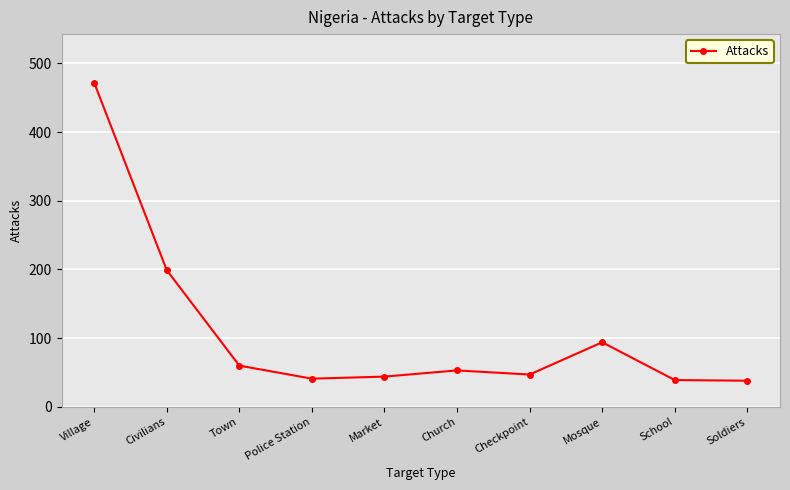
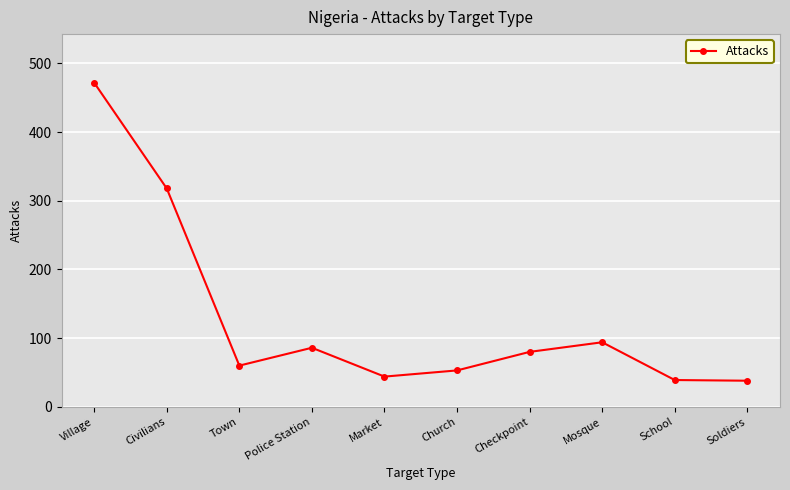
Civilians: 200 -> 320
Police Station: 40 -> 90
Checkpoint: 50 -> 80
